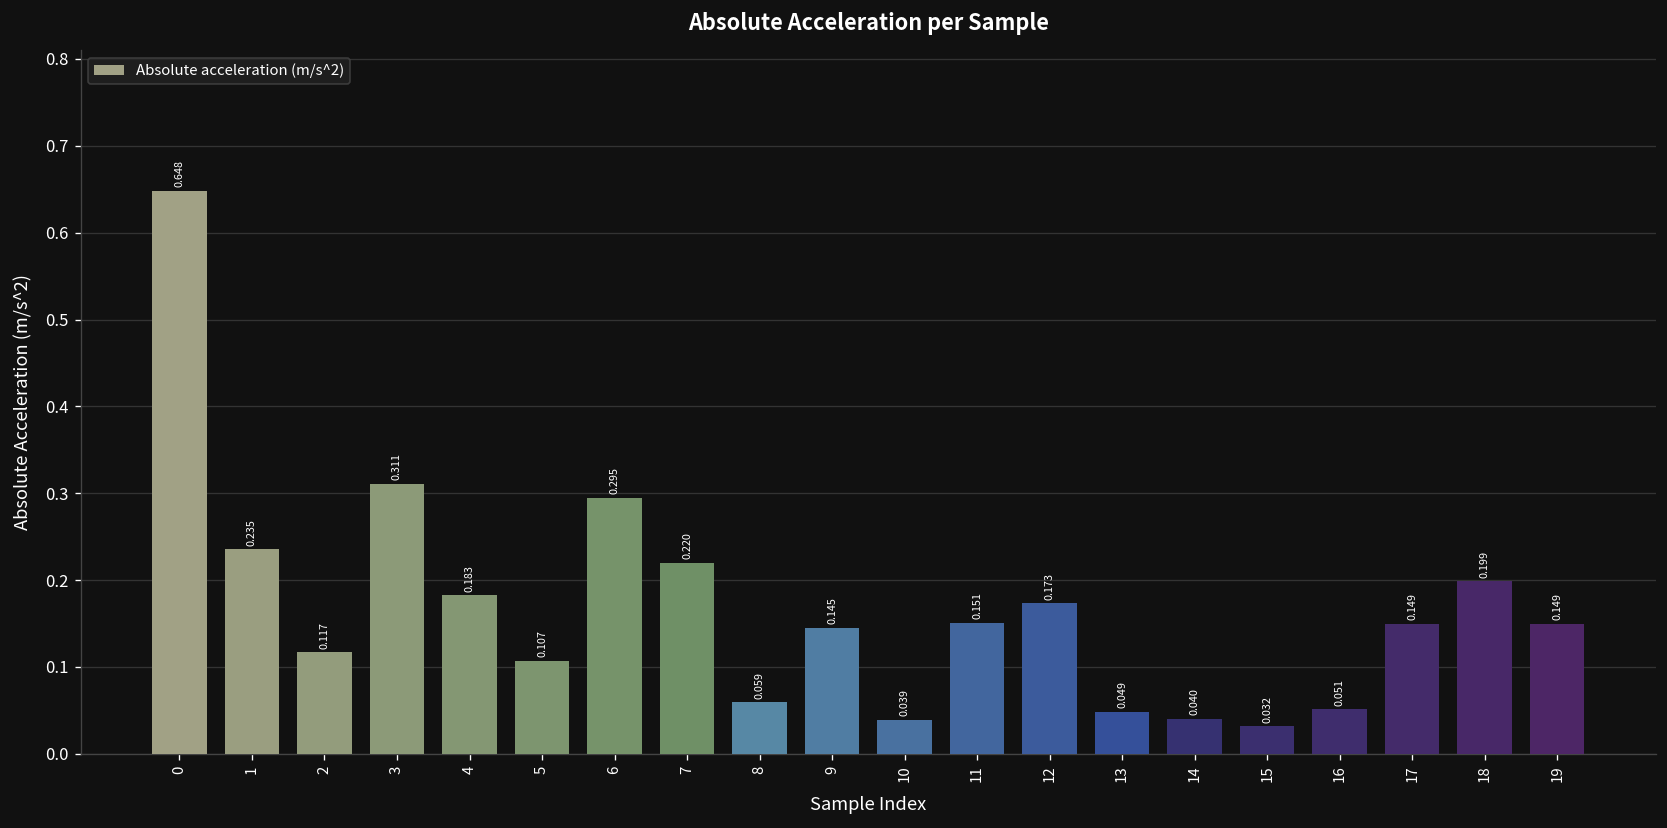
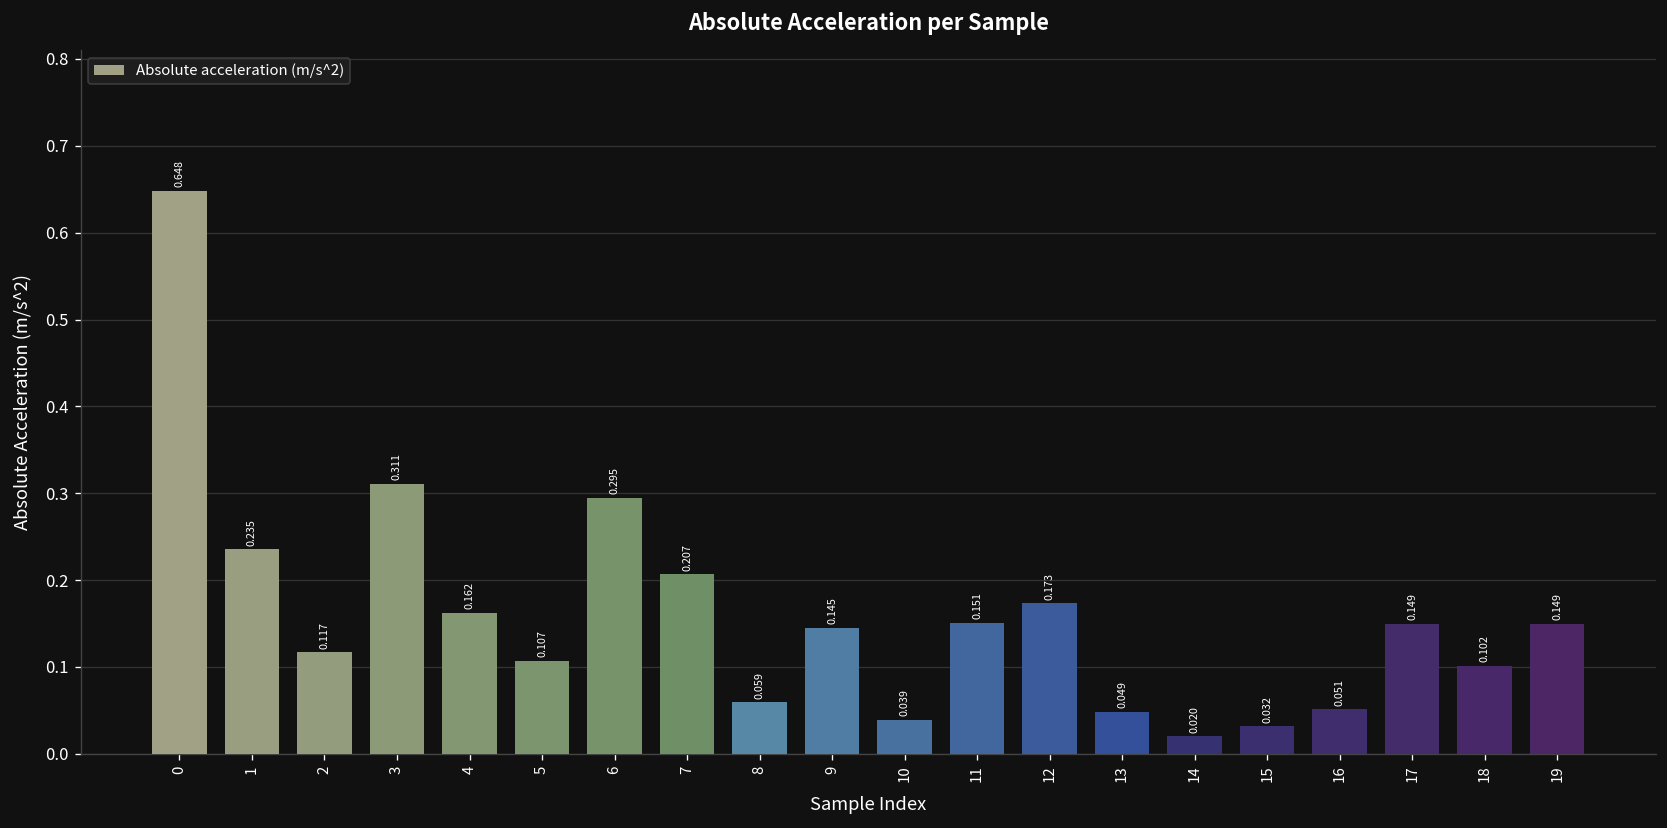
4: 0.183 -> 0.162
7: 0.220 -> 0.207
14: 0.040 -> 0.020
18: 0.199 -> 0.102
